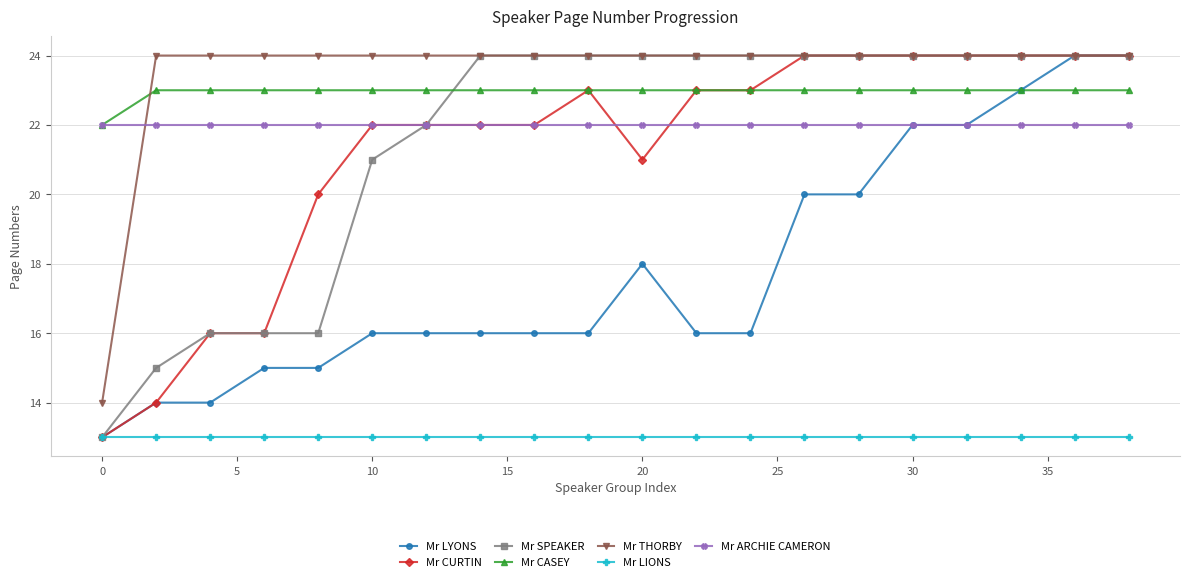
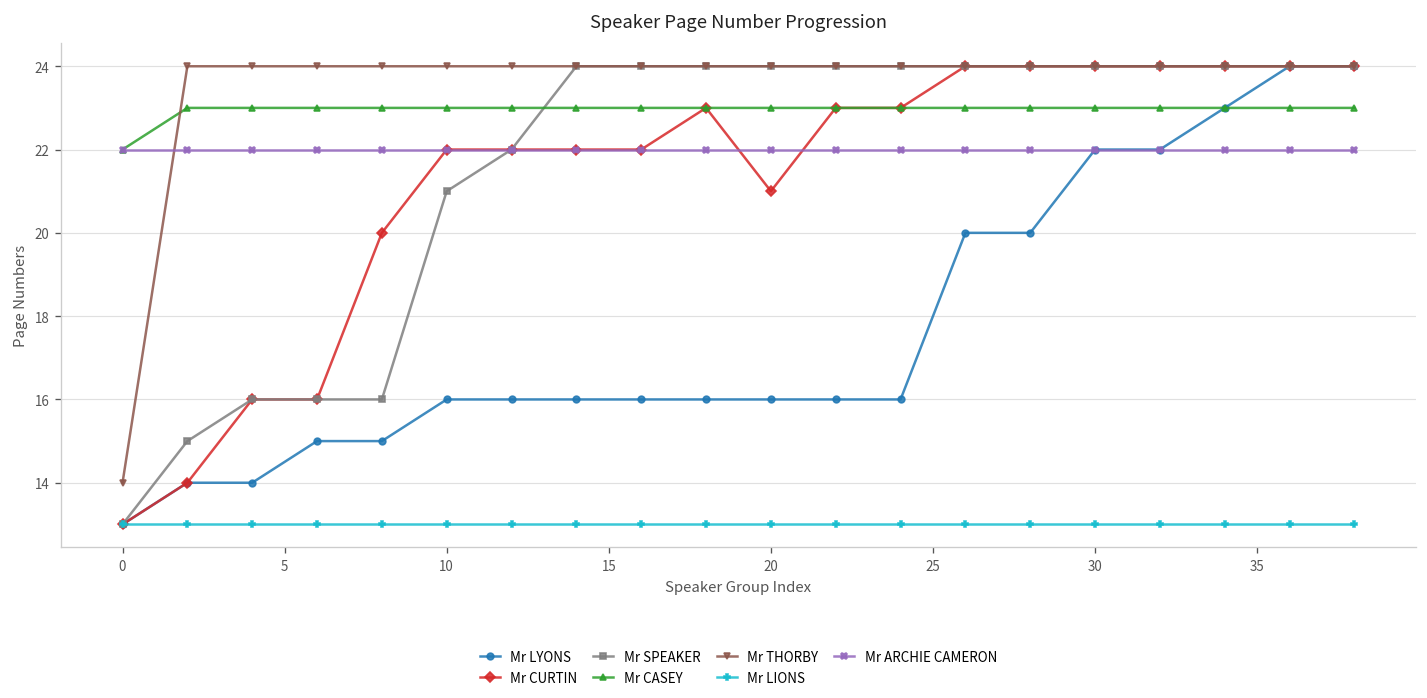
Mr LYONS, 20: 18 -> 16
